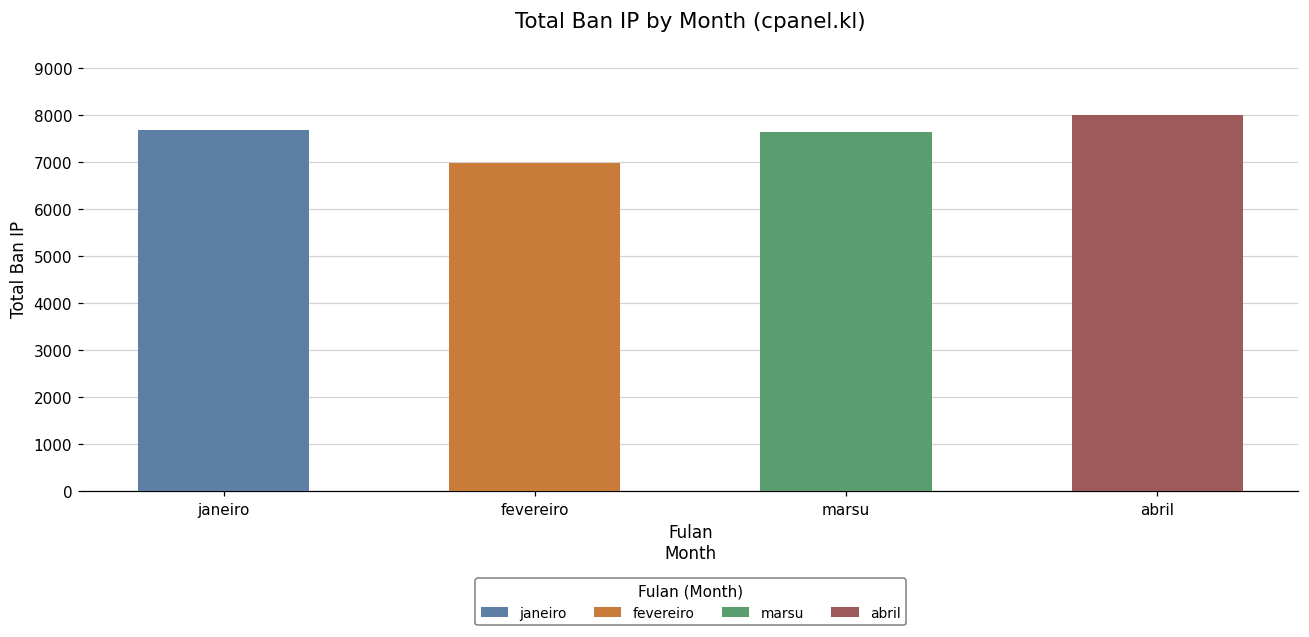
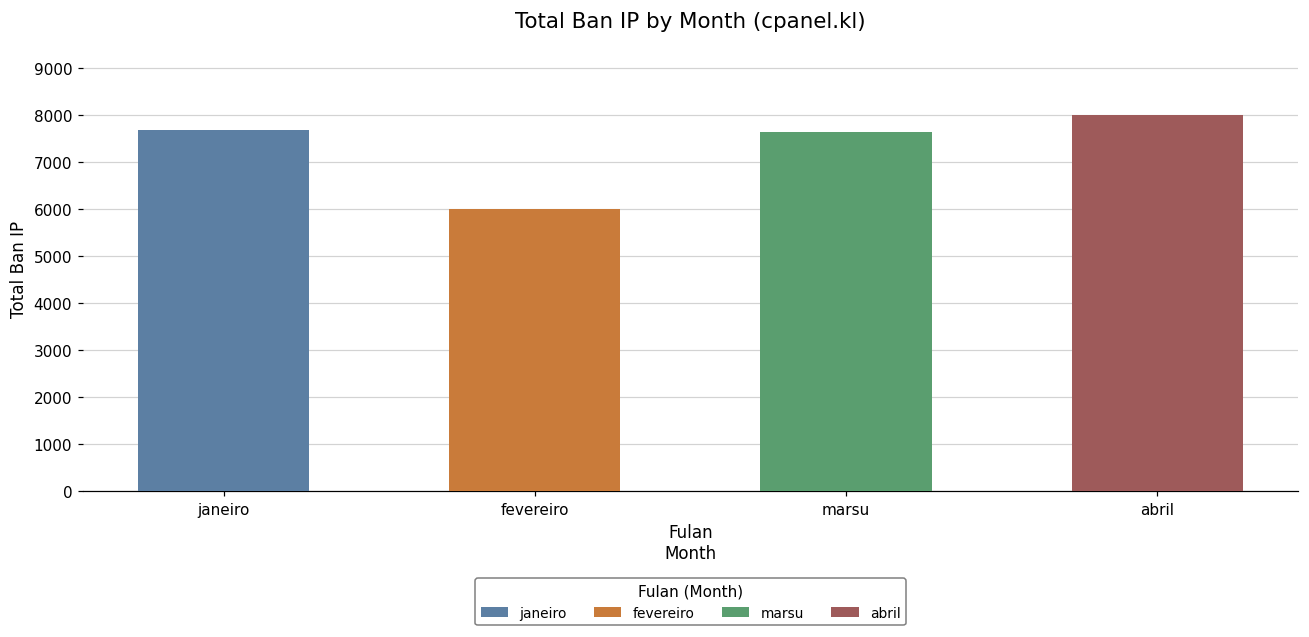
fevereiro: 7000 -> 6000
